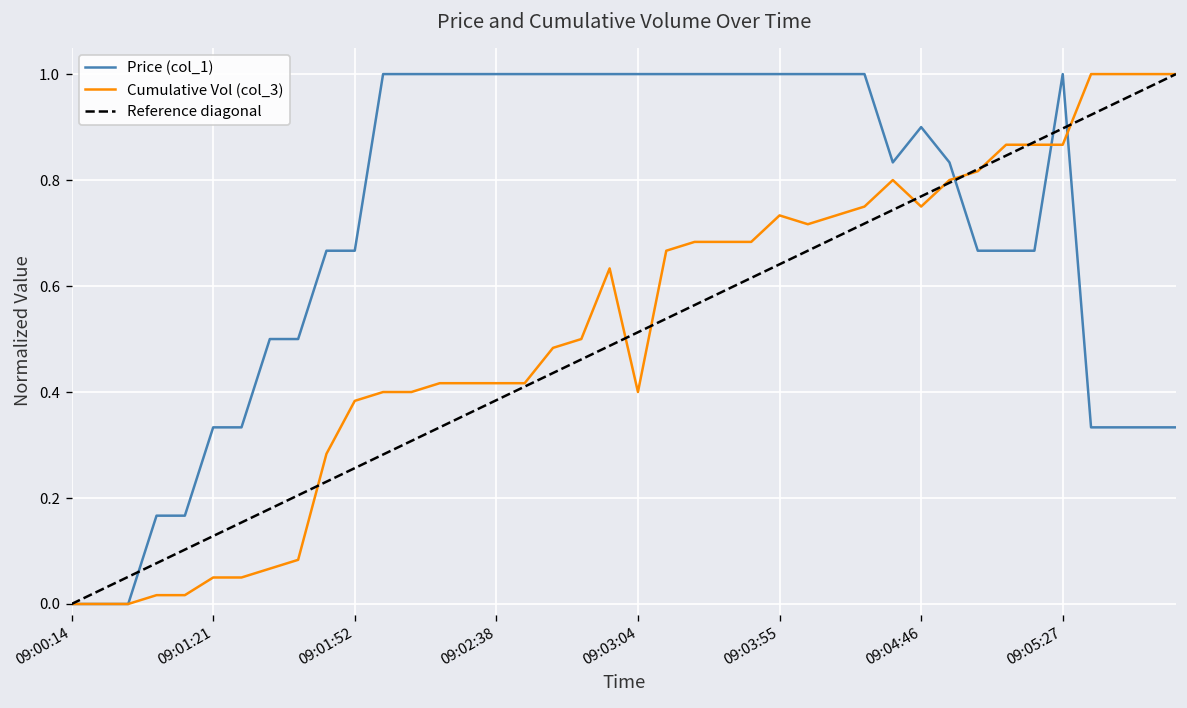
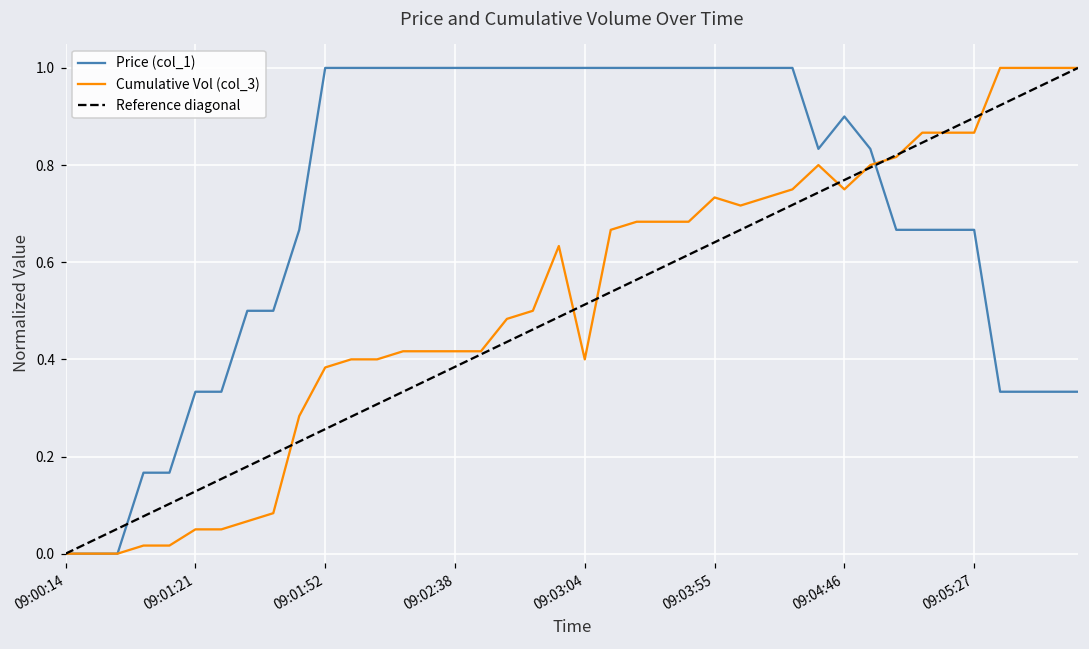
Price (col_1), 09:01:52: 0.67 -> 1.00
Price (col_1), 09:05:27: 1.00 -> 0.67
